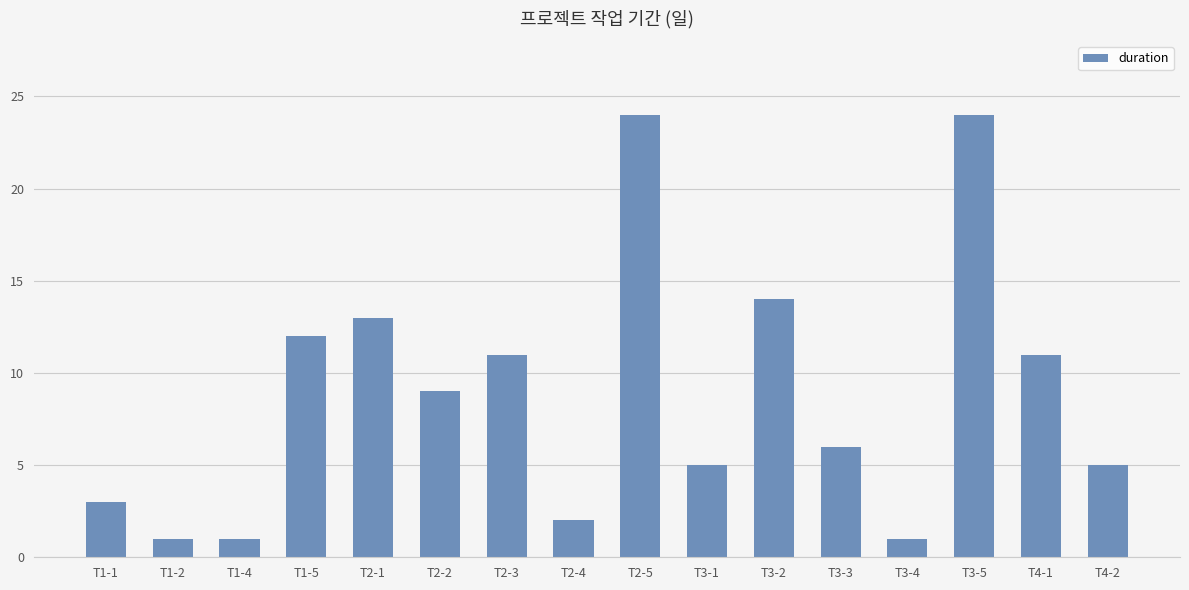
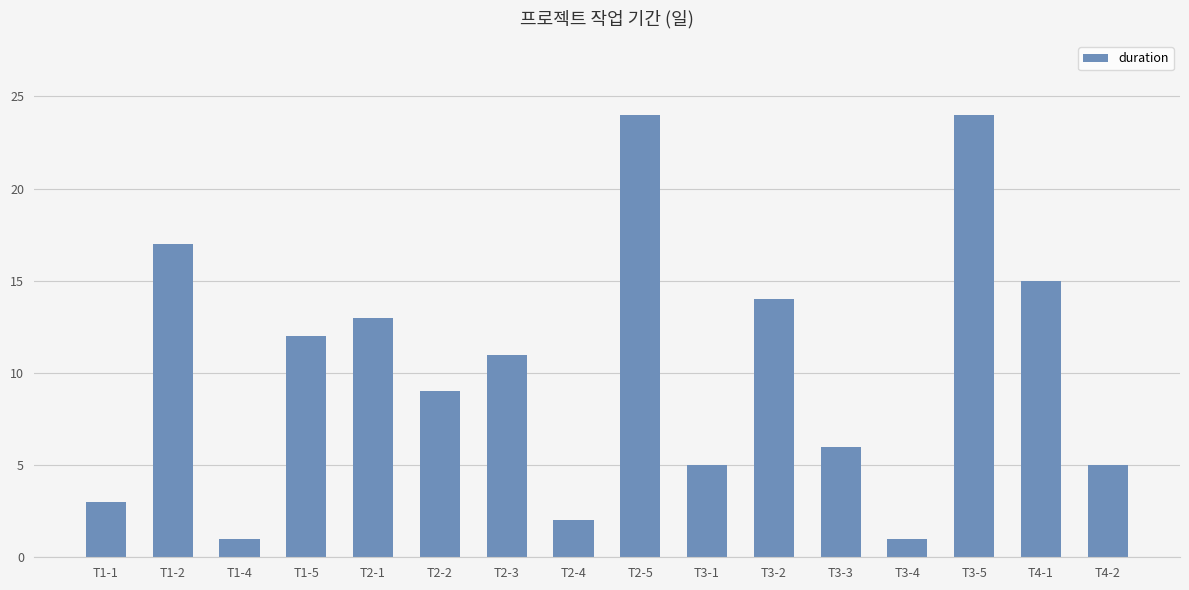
T1-2: 1 -> 17
T4-1: 11 -> 15
